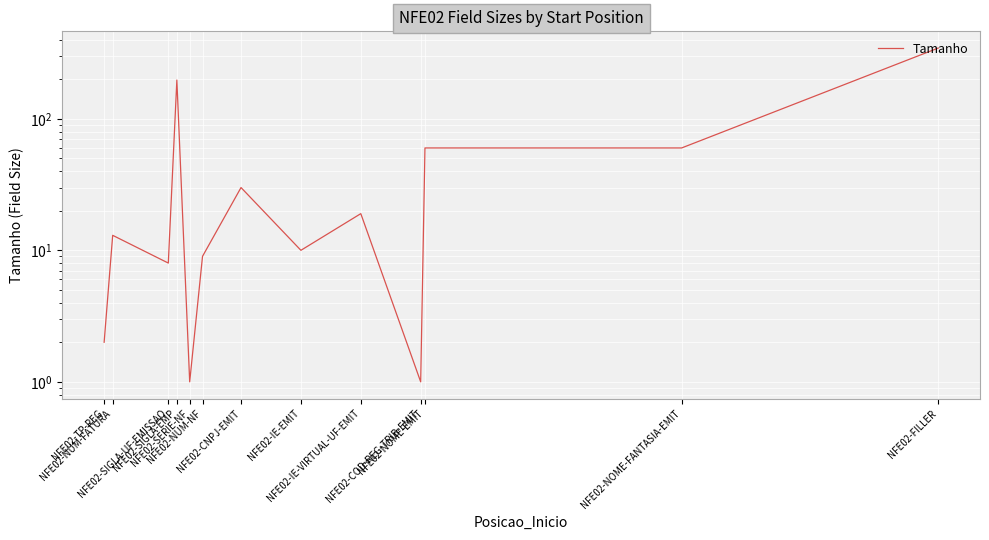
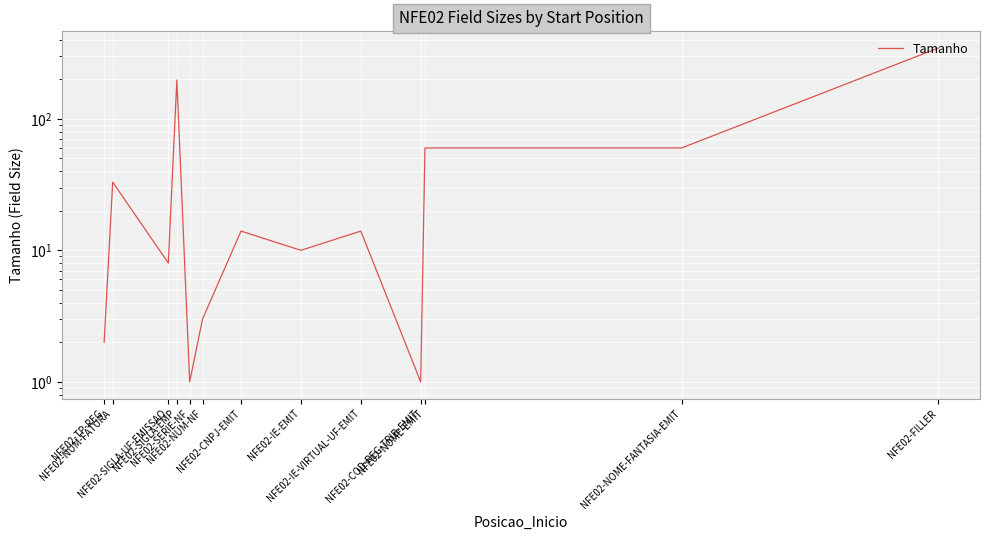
NFE02-NUM-FATURA: 13 -> 33
NFE02-NUM-NF: 9 -> 3
NFE02-CNPJ-EMIT: 30 -> 14
NFE02-IE-VIRTUAL-UF-EMIT: 19 -> 14
